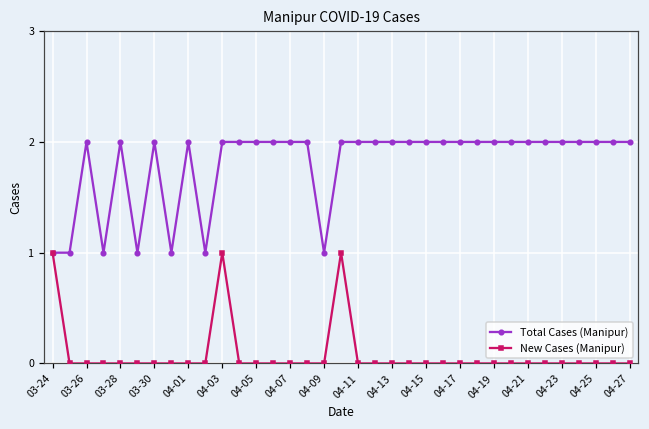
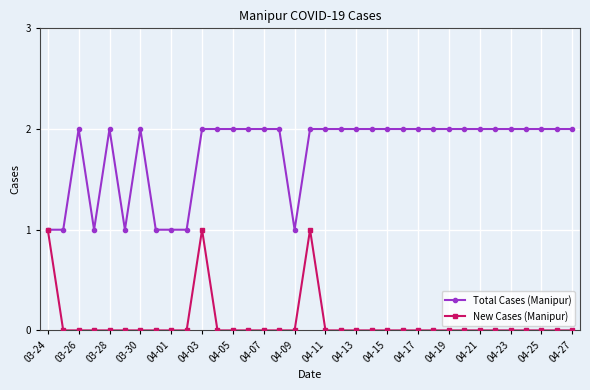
Total Cases (Manipur), 04-01: 2 -> 1
